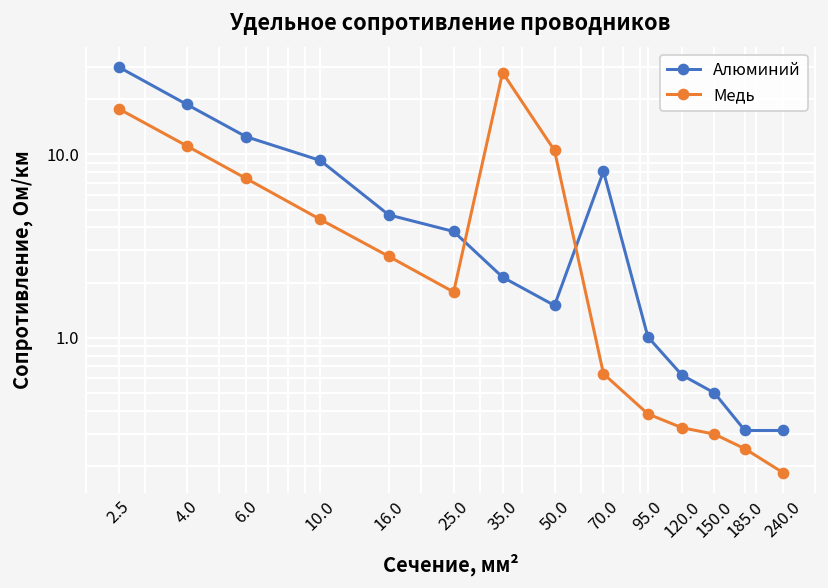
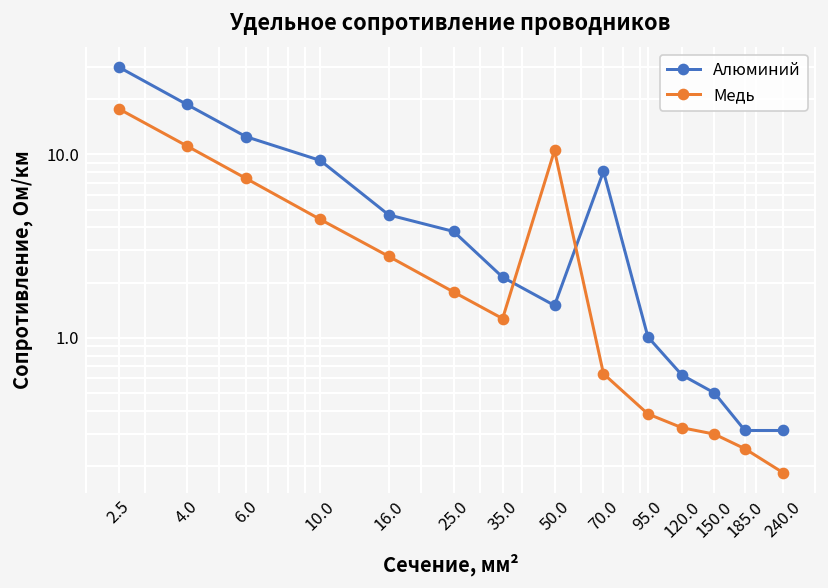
Медь, 35.0: 28 -> 1.3
